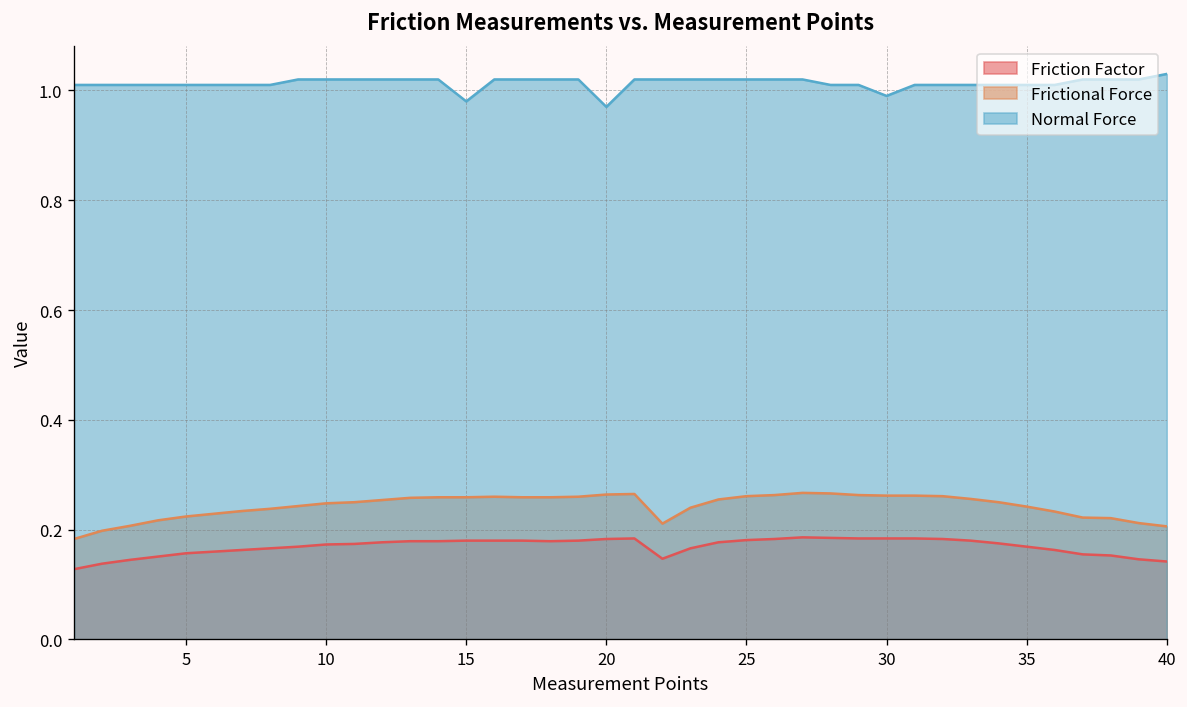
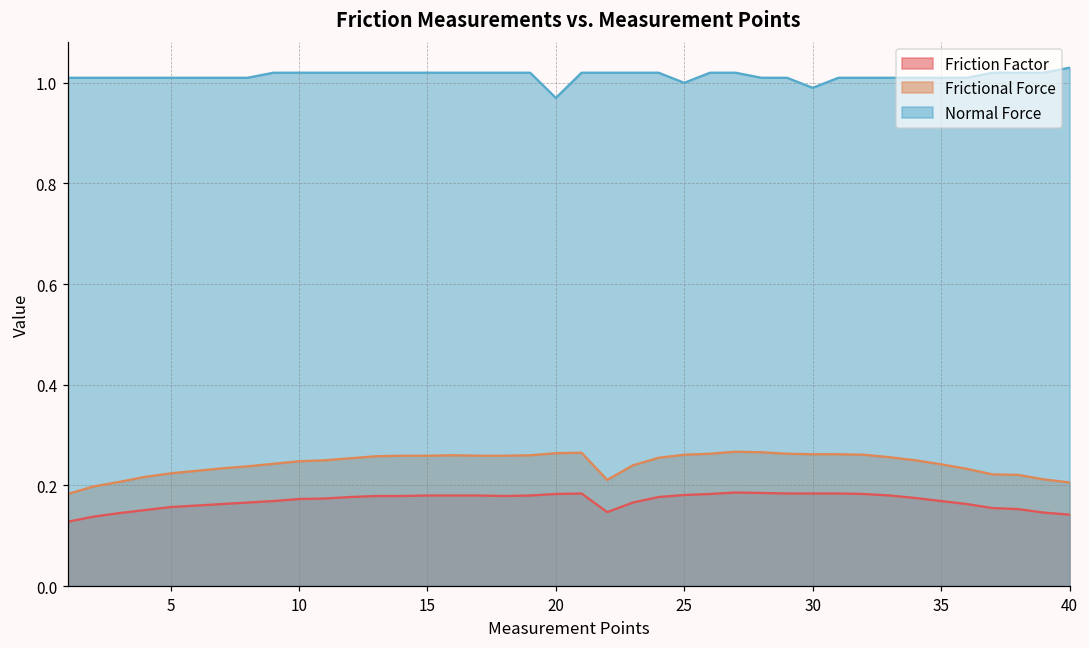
Normal Force, 15: 0.98 -> 1.02
Normal Force, 25: 1.02 -> 1.00
